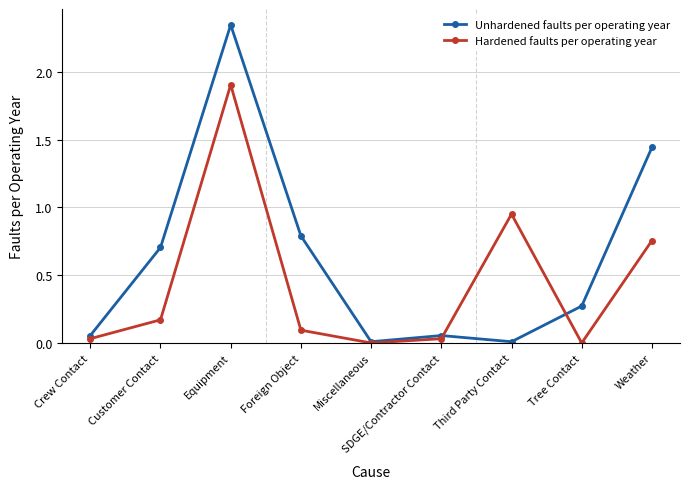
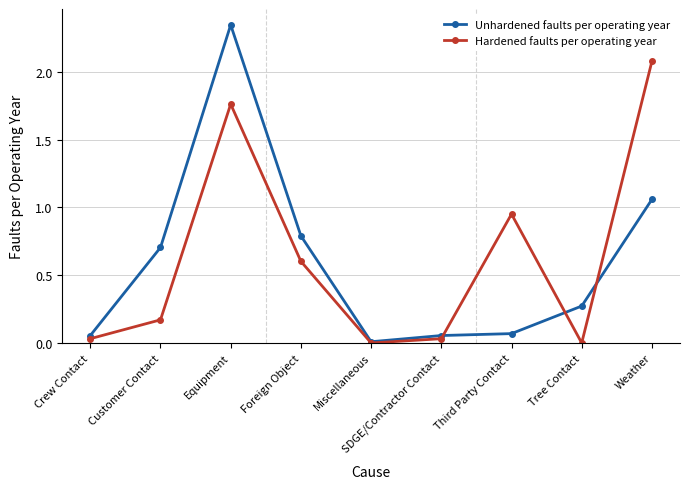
Hardened faults per operating year, Equipment: 1.90 -> 1.76
Hardened faults per operating year, Foreign Object: 0.09 -> 0.60
Unhardened faults per operating year, Third Party Contact: 0.01 -> 0.07
Unhardened faults per operating year, Weather: 1.44 -> 1.06
Hardened faults per operating year, Weather: 0.76 -> 2.08
